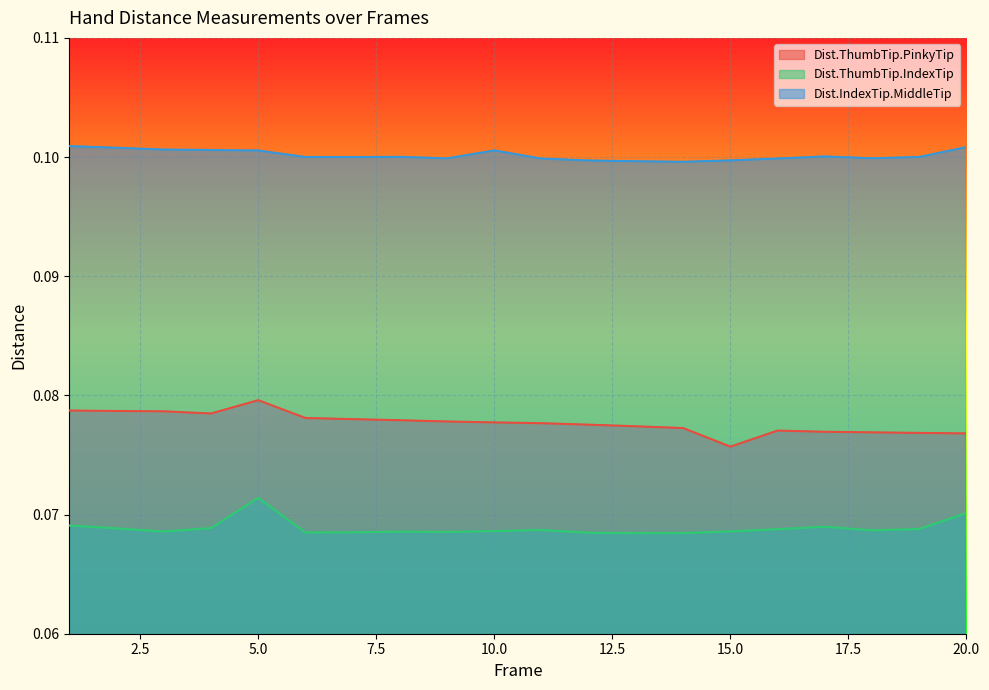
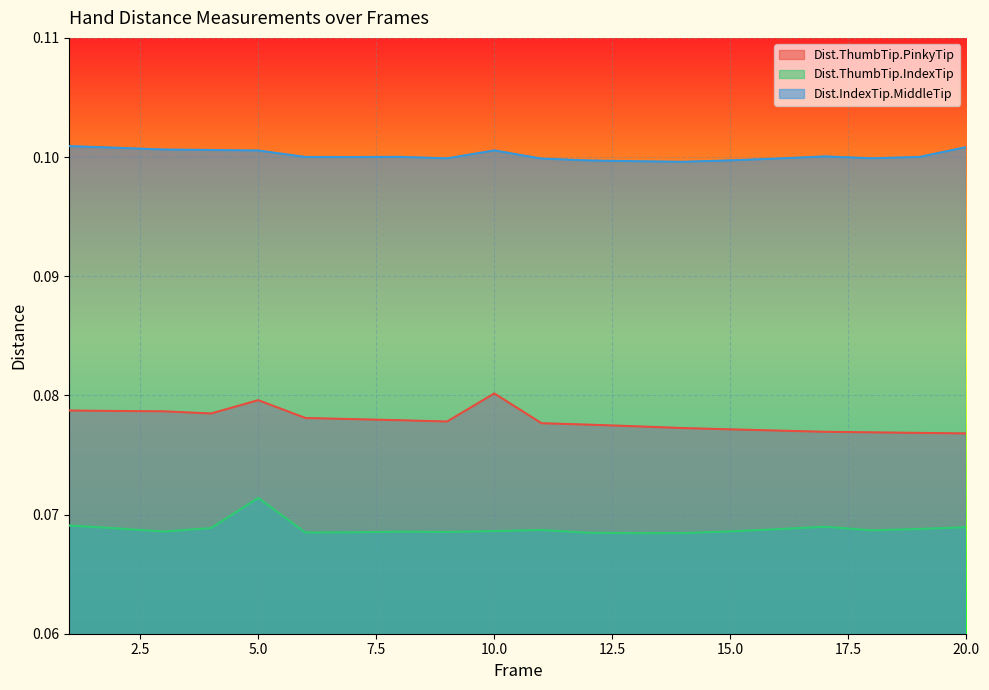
Dist.ThumbTip.PinkyTip, 10.0: 0.0777 -> 0.0802
Dist.ThumbTip.PinkyTip, 15.0: 0.0757 -> 0.0771
Dist.ThumbTip.IndexTip, 20.0: 0.0701 -> 0.0689
